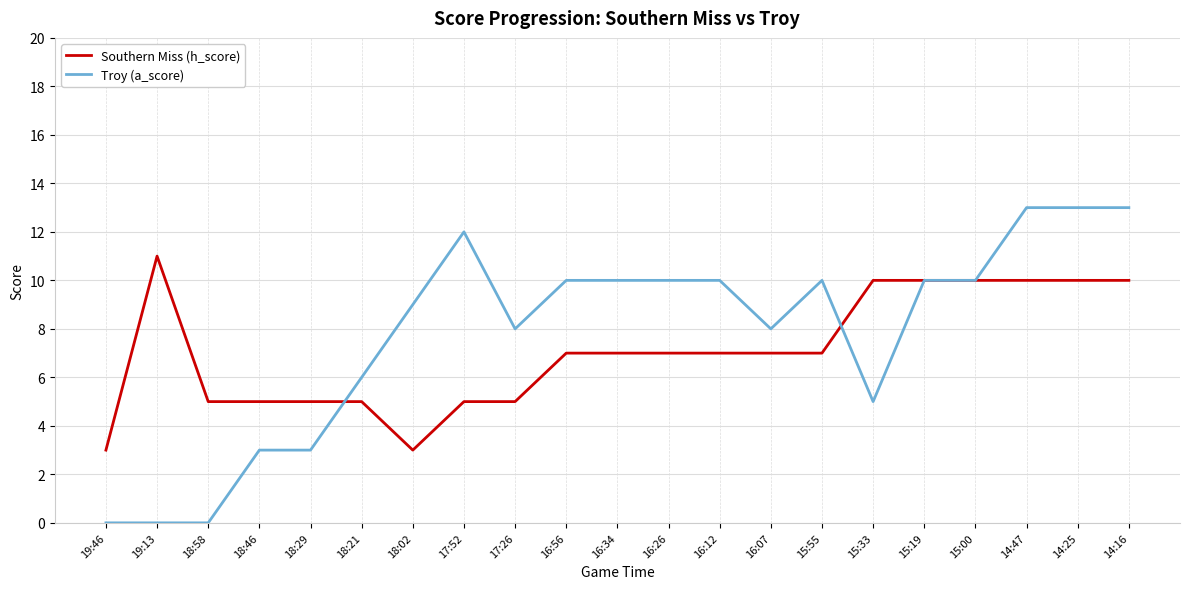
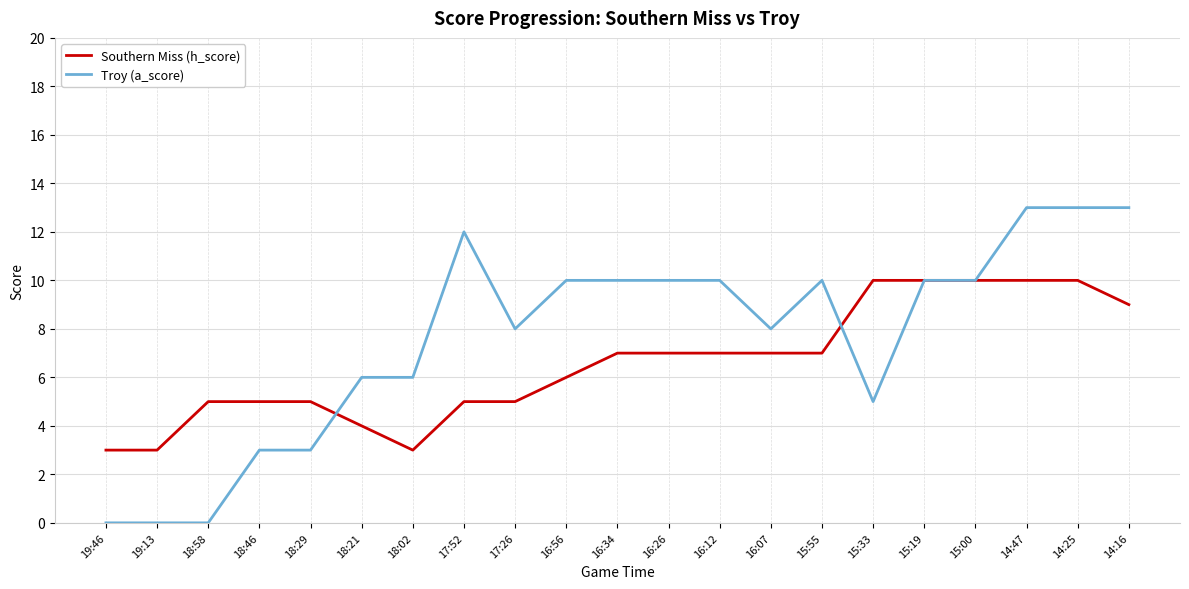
Southern Miss (h_score), 19:13: 11 -> 3
Southern Miss (h_score), 18:21: 5 -> 4
Troy (a_score), 18:02: 9 -> 6
Southern Miss (h_score), 16:56: 7 -> 6
Southern Miss (h_score), 14:16: 10 -> 9
